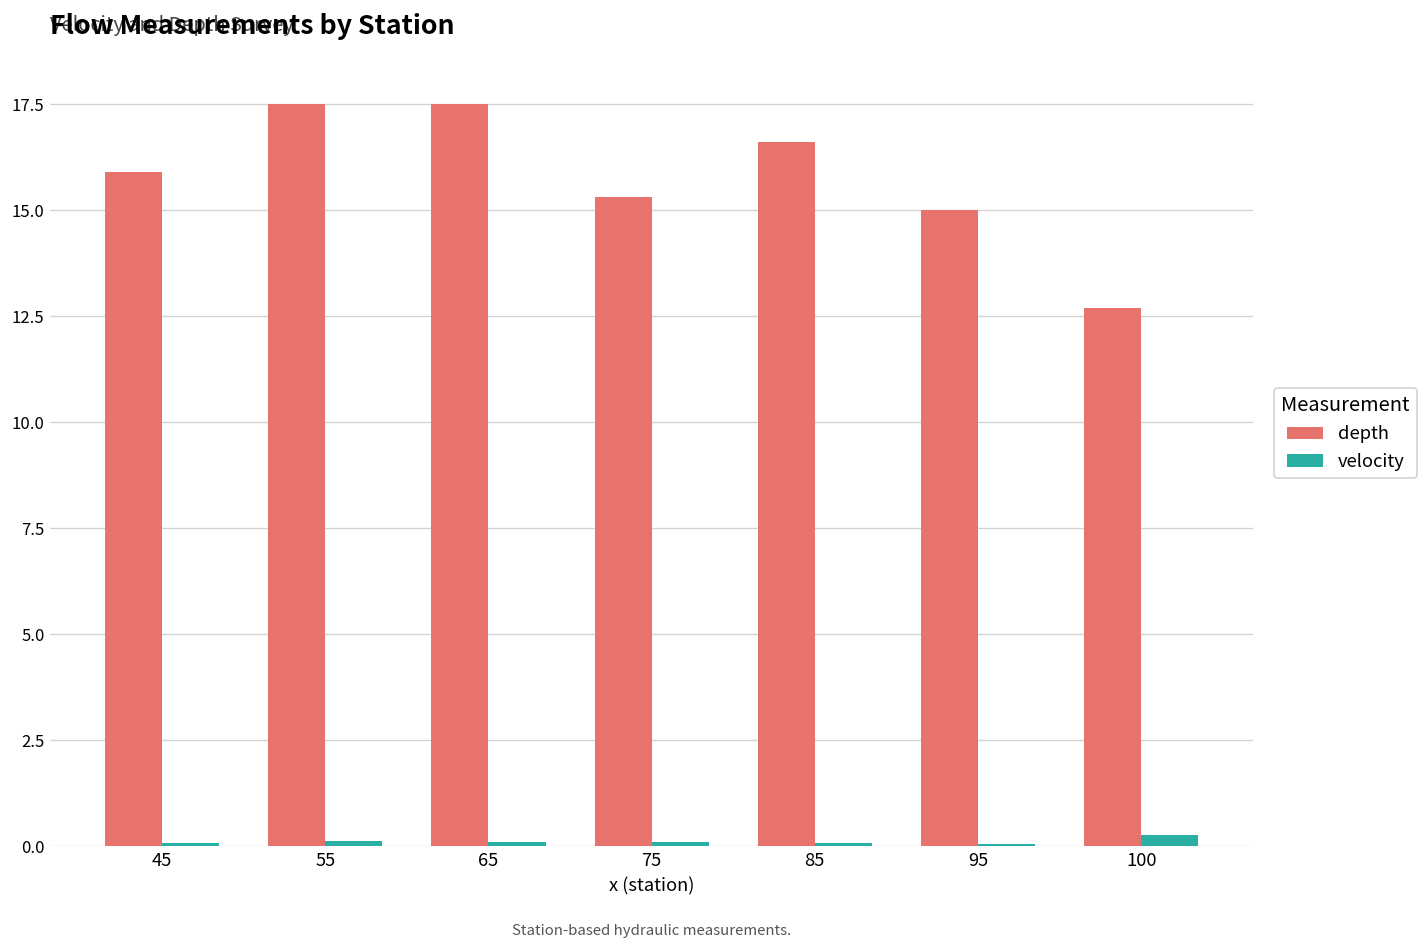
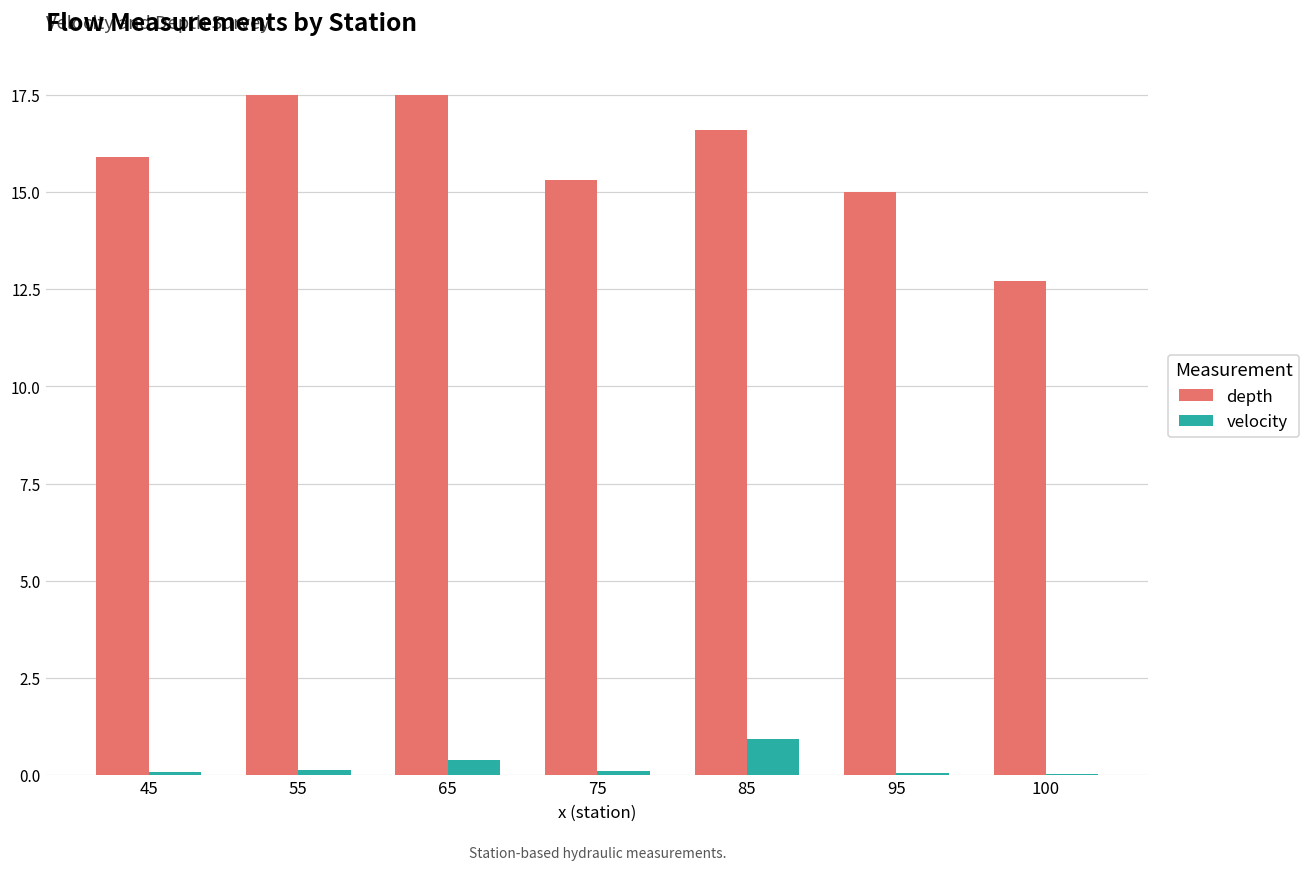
velocity, 65: 0.1 -> 0.4
velocity, 85: 0.1 -> 0.9
velocity, 100: 0.3 -> 0.0
